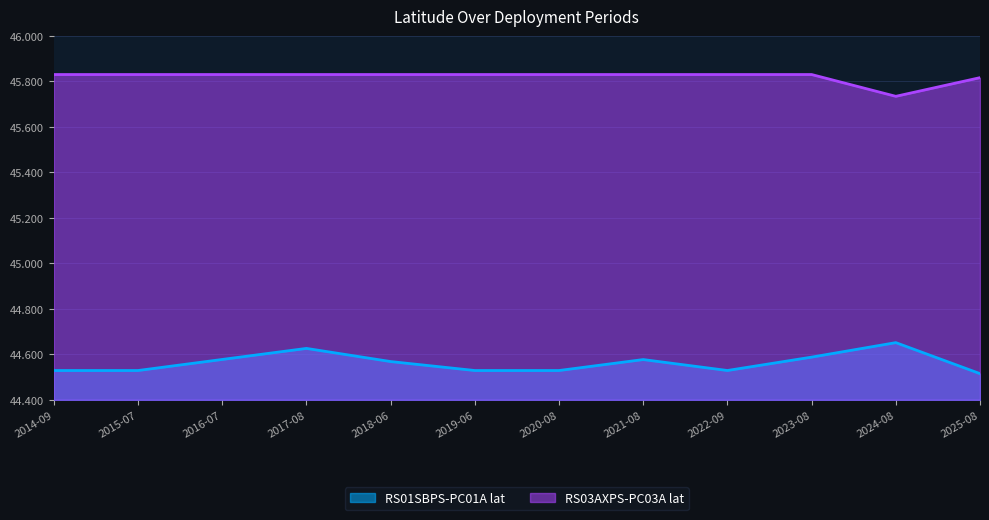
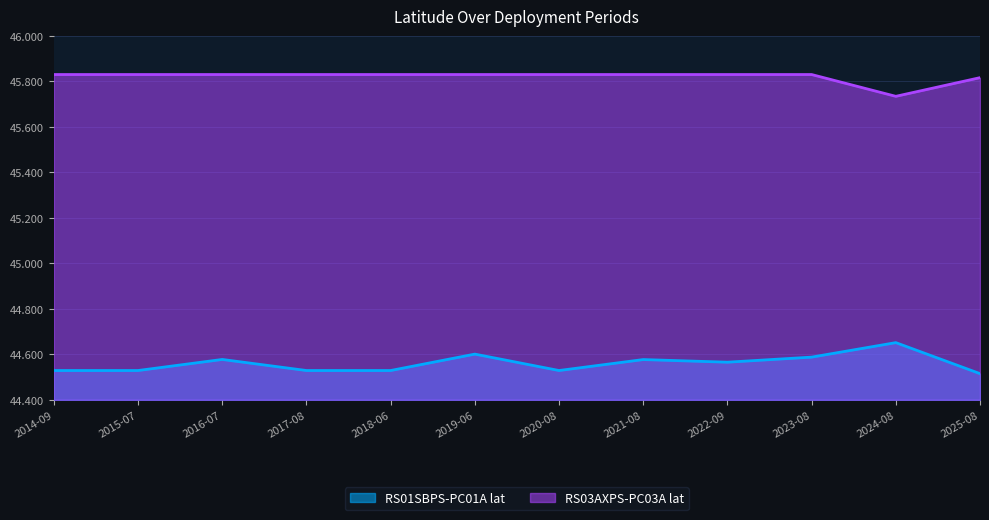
RS01SBPS-PC01A lat, 2017-08: 44.63 -> 44.53
RS01SBPS-PC01A lat, 2018-06: 44.57 -> 44.53
RS01SBPS-PC01A lat, 2019-06: 44.53 -> 44.60
RS01SBPS-PC01A lat, 2022-09: 44.53 -> 44.57
